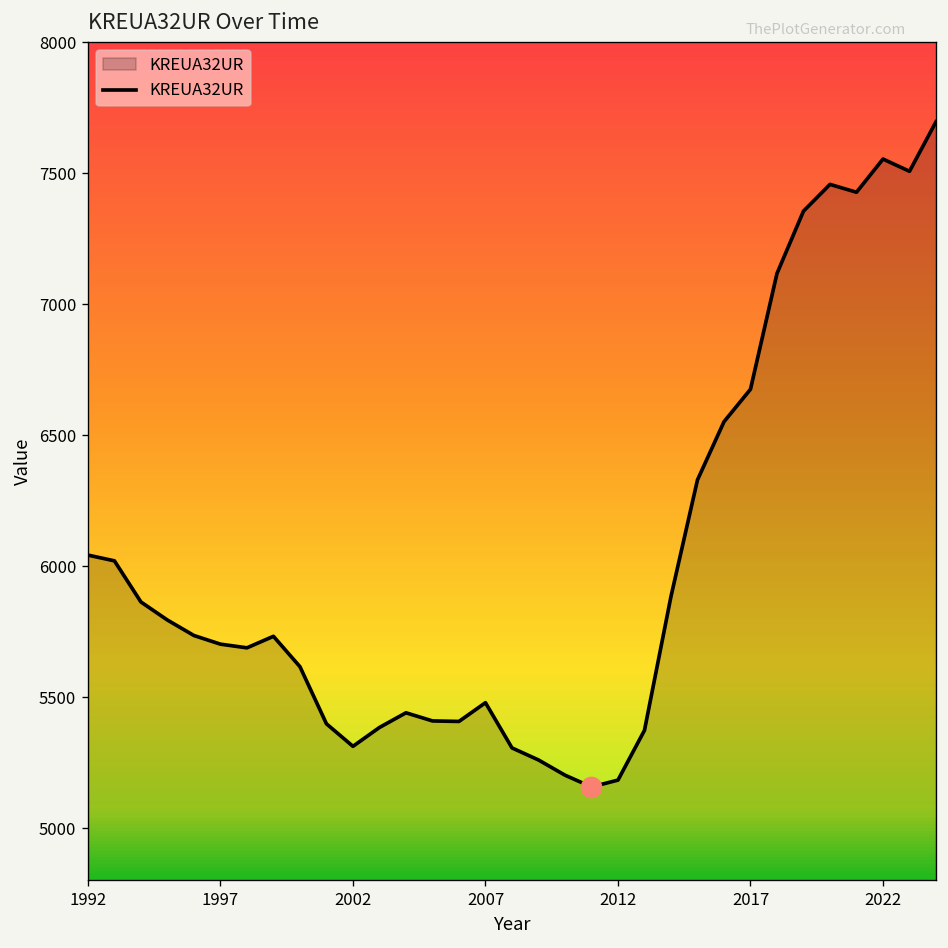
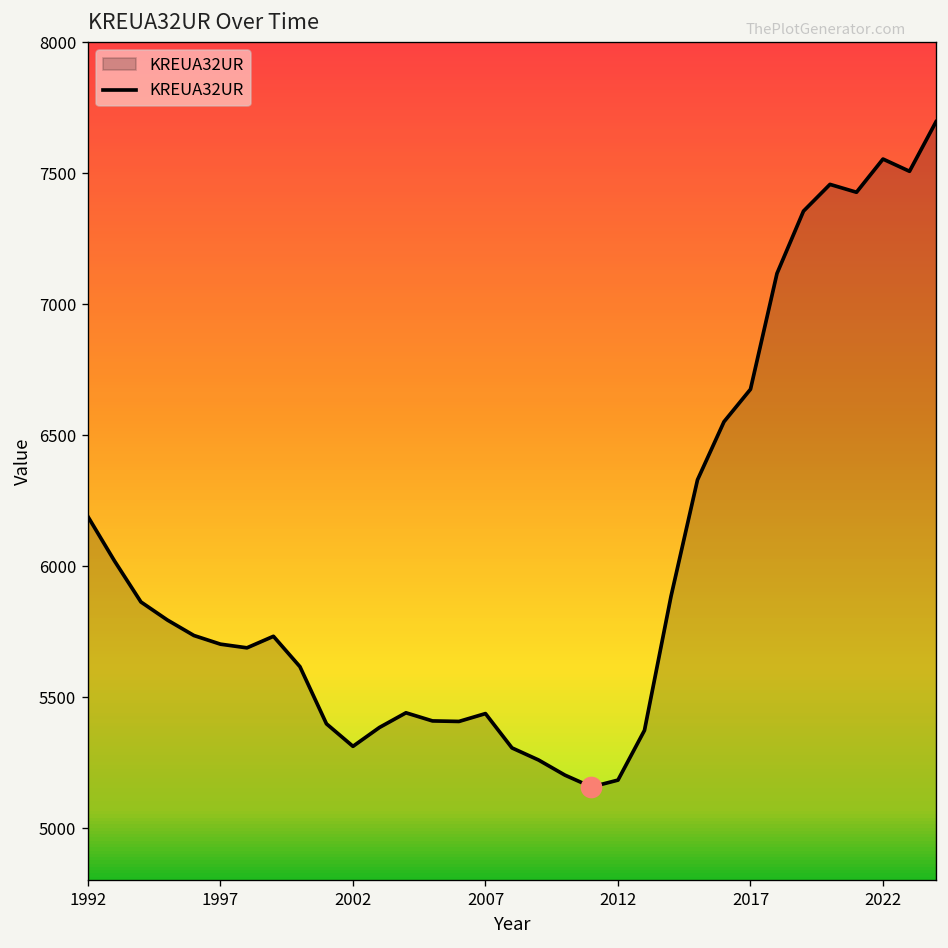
KREUA32UR, 1992: 6040 -> 6190
KREUA32UR, 2007: 5480 -> 5440
